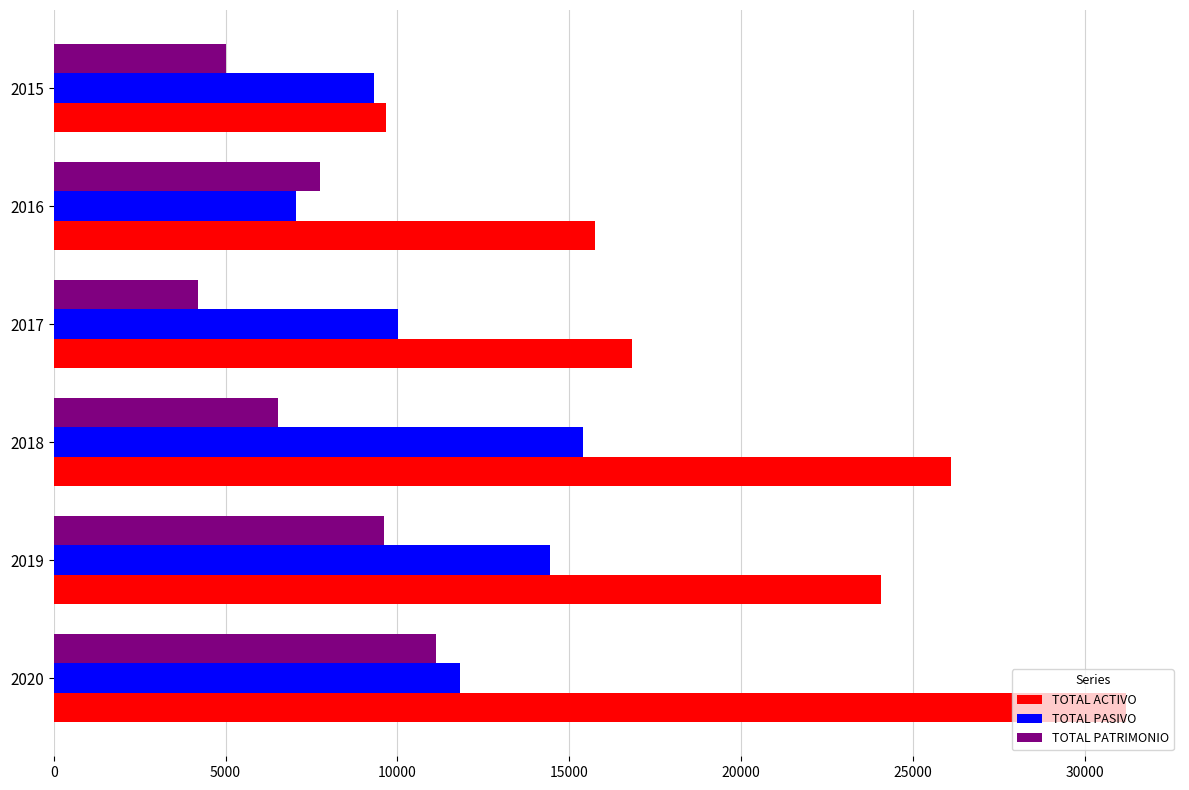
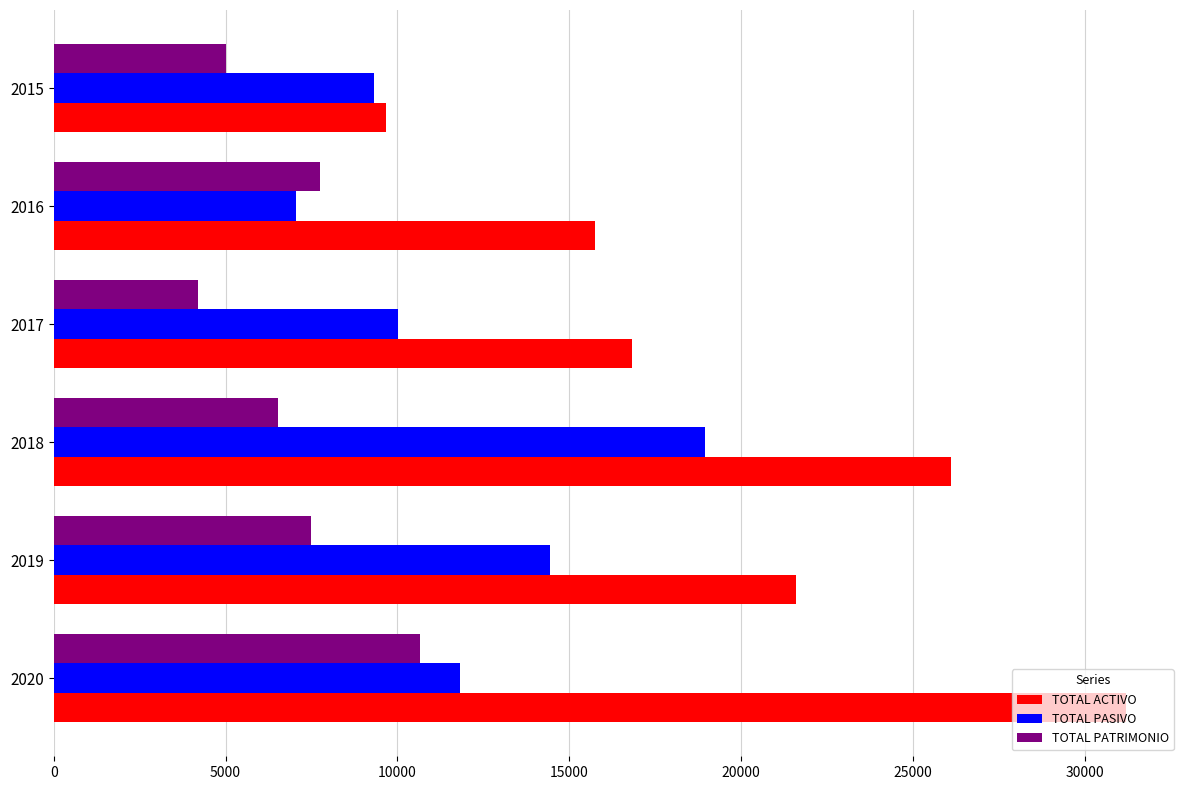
TOTAL PASIVO, 2018: 15400 -> 18900
TOTAL PATRIMONIO, 2019: 9600 -> 7500
TOTAL ACTIVO, 2019: 24100 -> 21600
TOTAL PATRIMONIO, 2020: 11100 -> 10700
